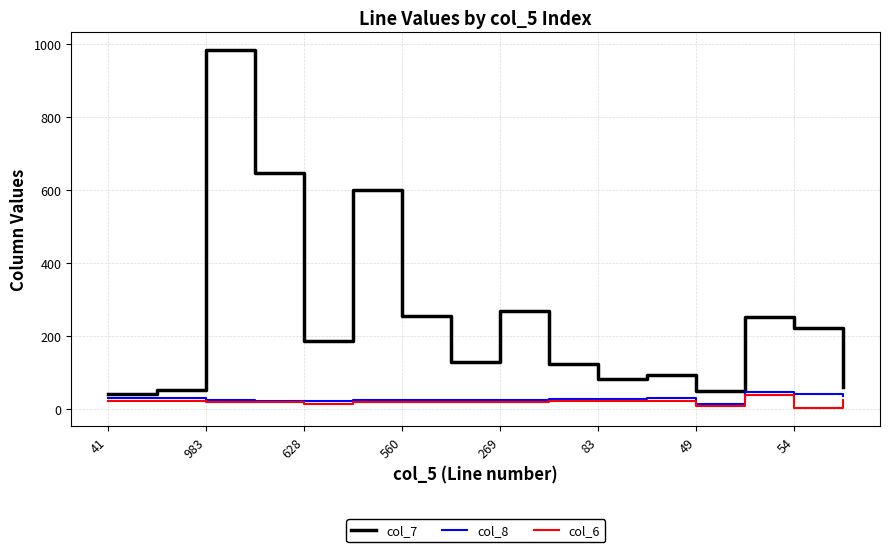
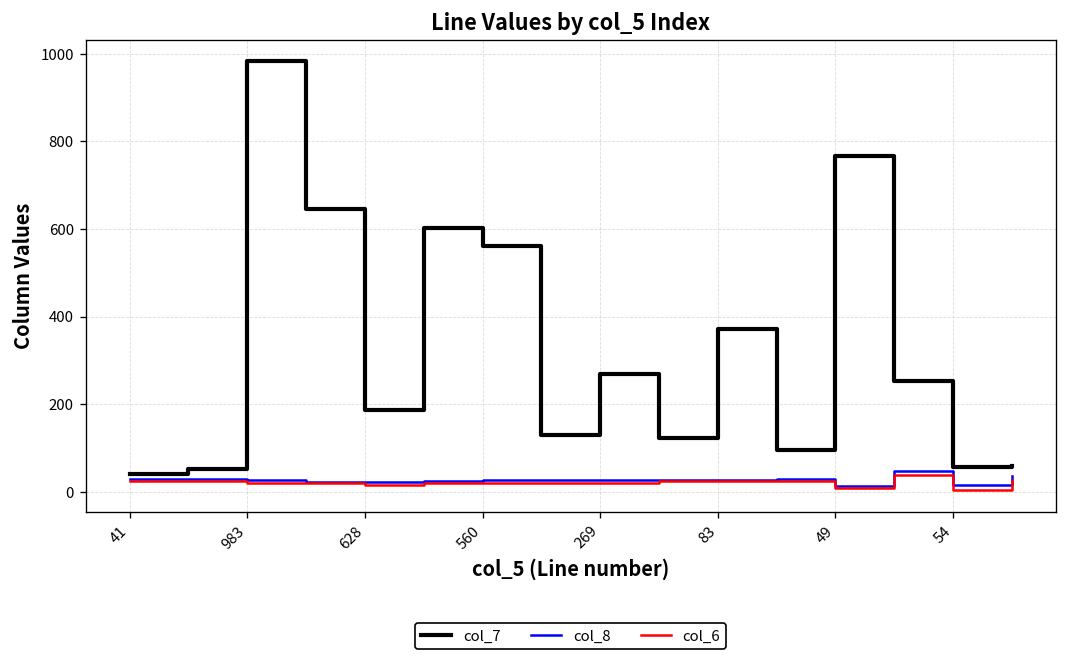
col_7, 560: 260 -> 560
col_7, 83: 80 -> 370
col_7, 49: 50 -> 770
col_7, 54: 220 -> 60
col_8, 54: 40 -> 20
